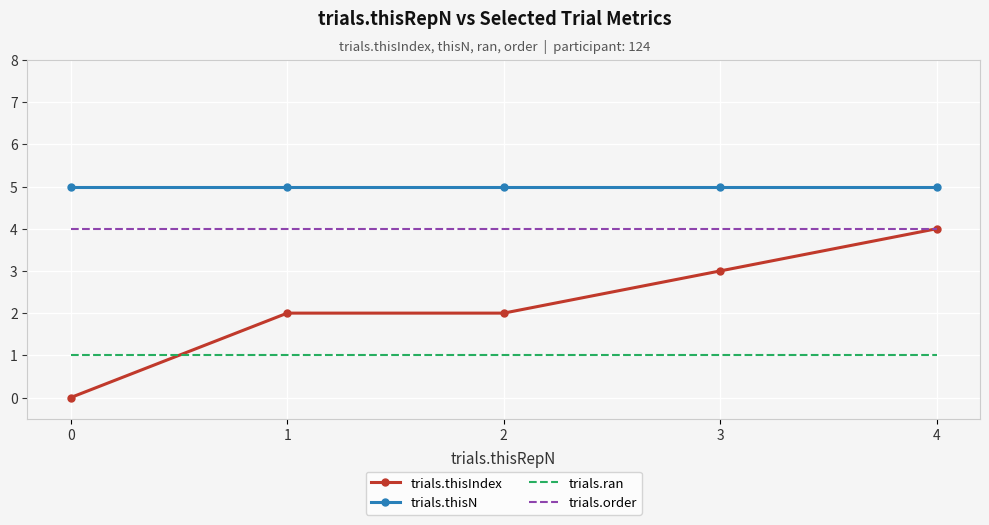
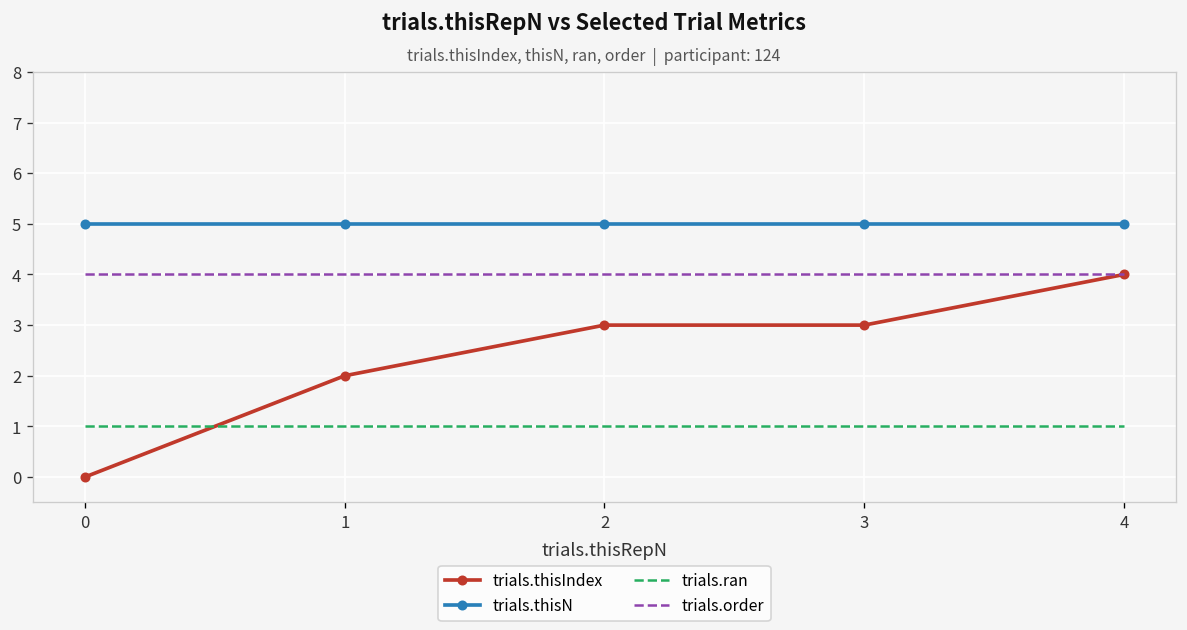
trials.thisIndex, 2: 2 -> 3
